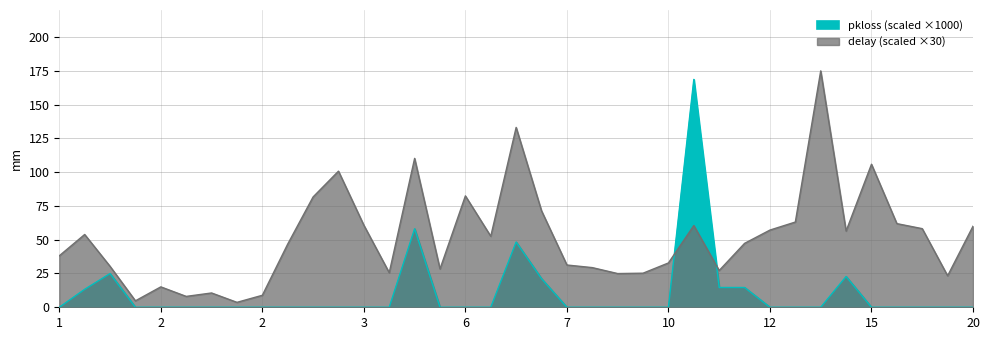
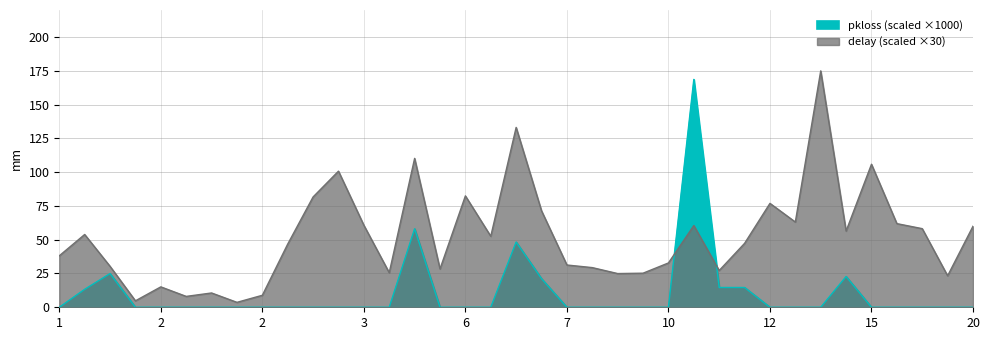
delay (scaled ×30), 12: 57 -> 77
